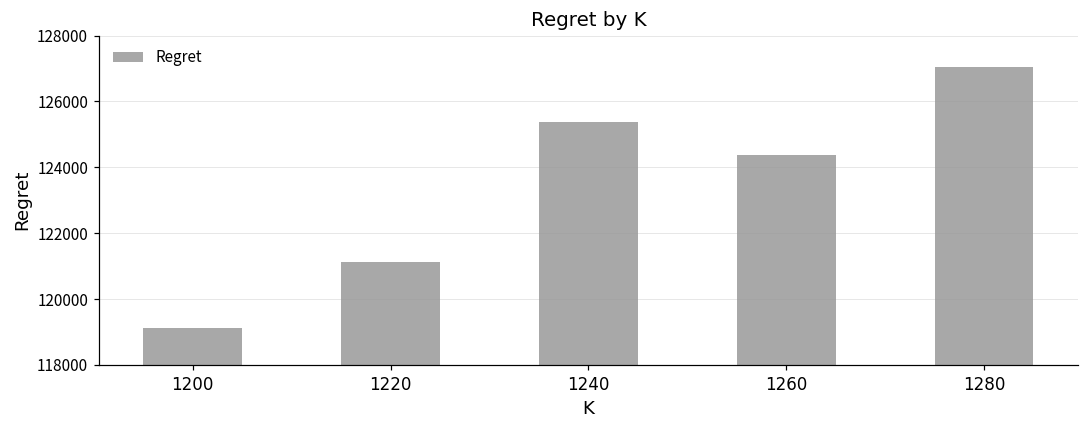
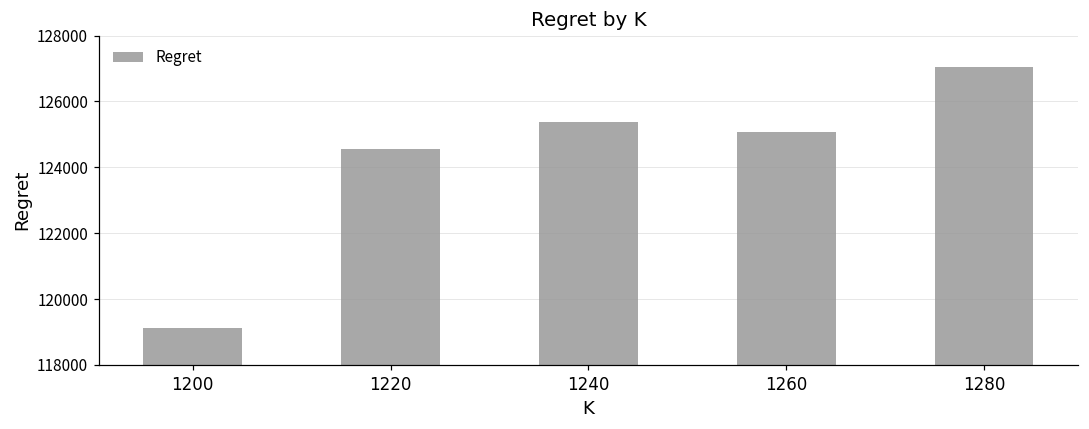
1220: 121100 -> 124600
1260: 124400 -> 125100
